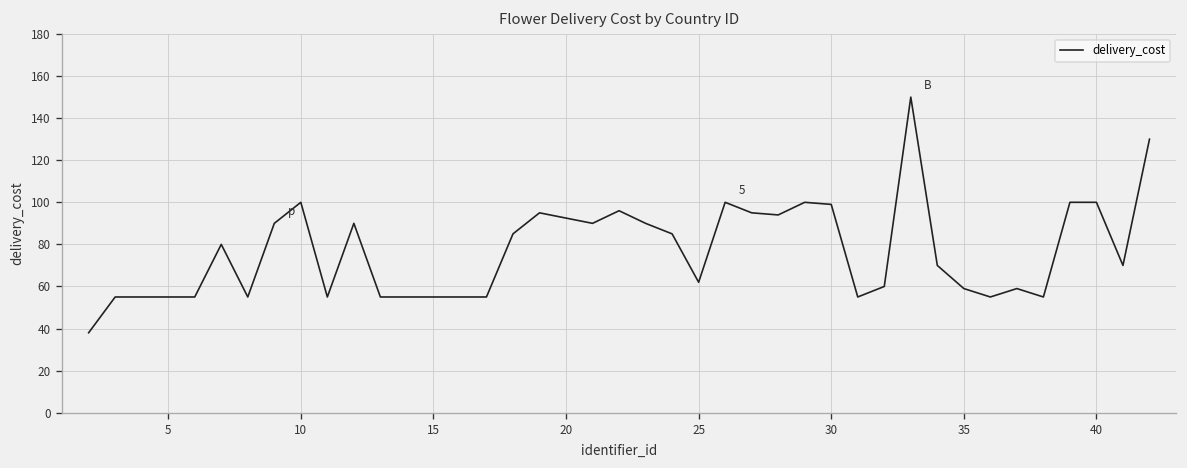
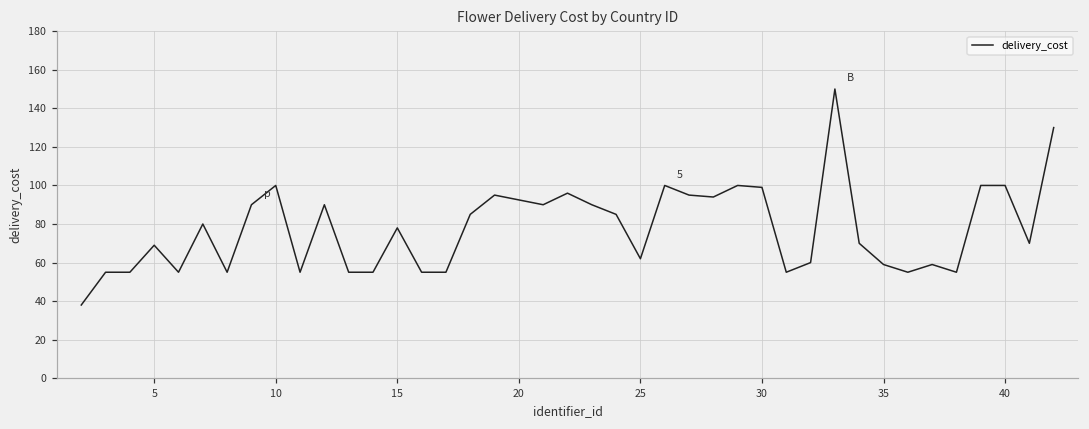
5: 55 -> 69
15: 55 -> 78
